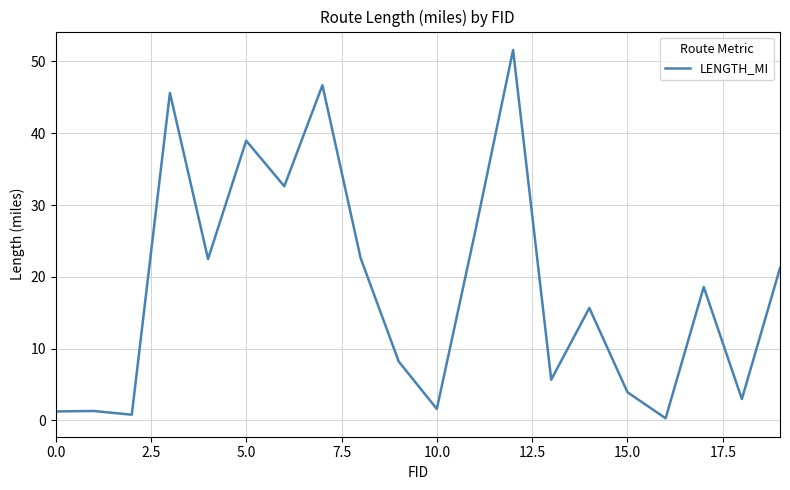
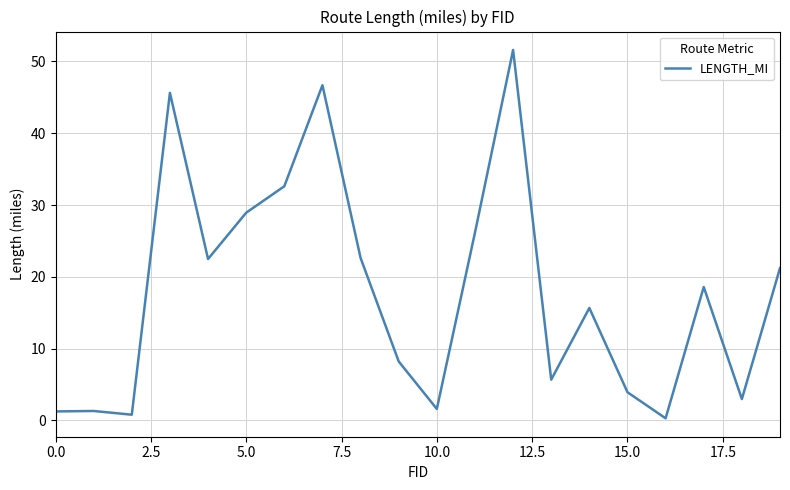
5.0: 39 -> 29
